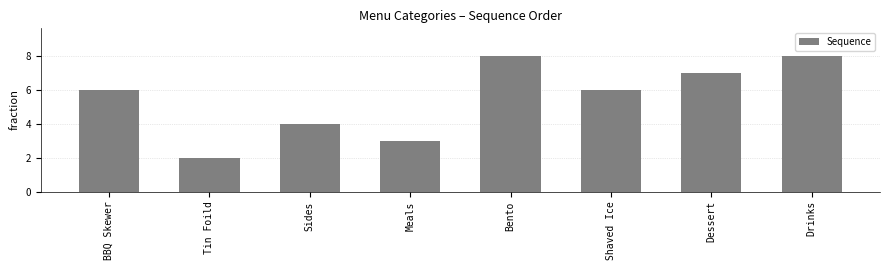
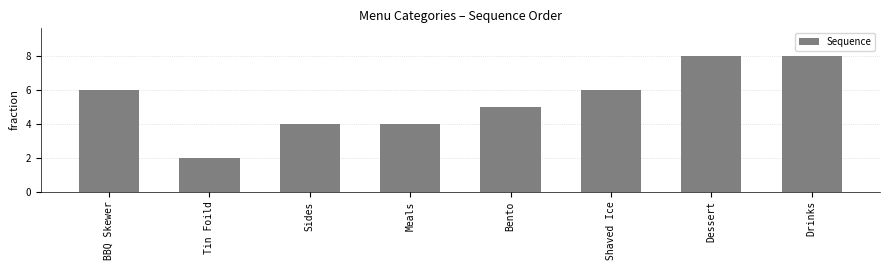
Meals: 3 -> 4
Bento: 8 -> 5
Dessert: 7 -> 8
